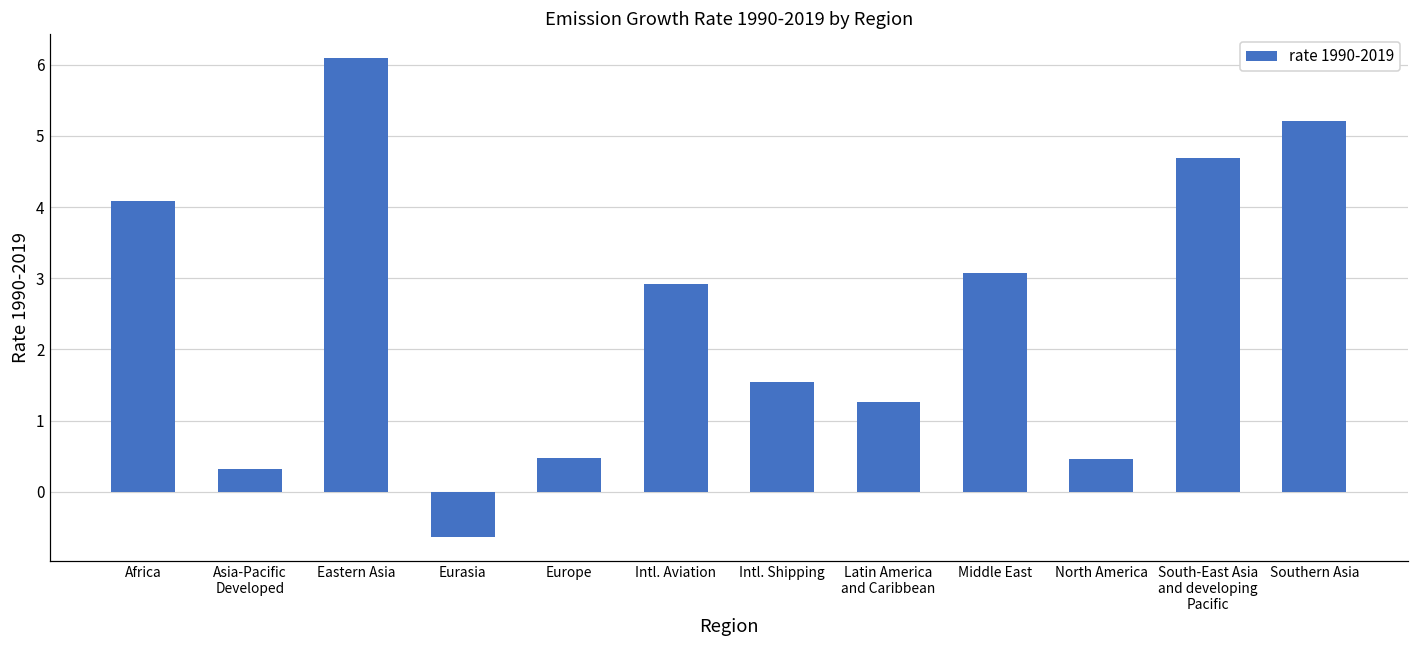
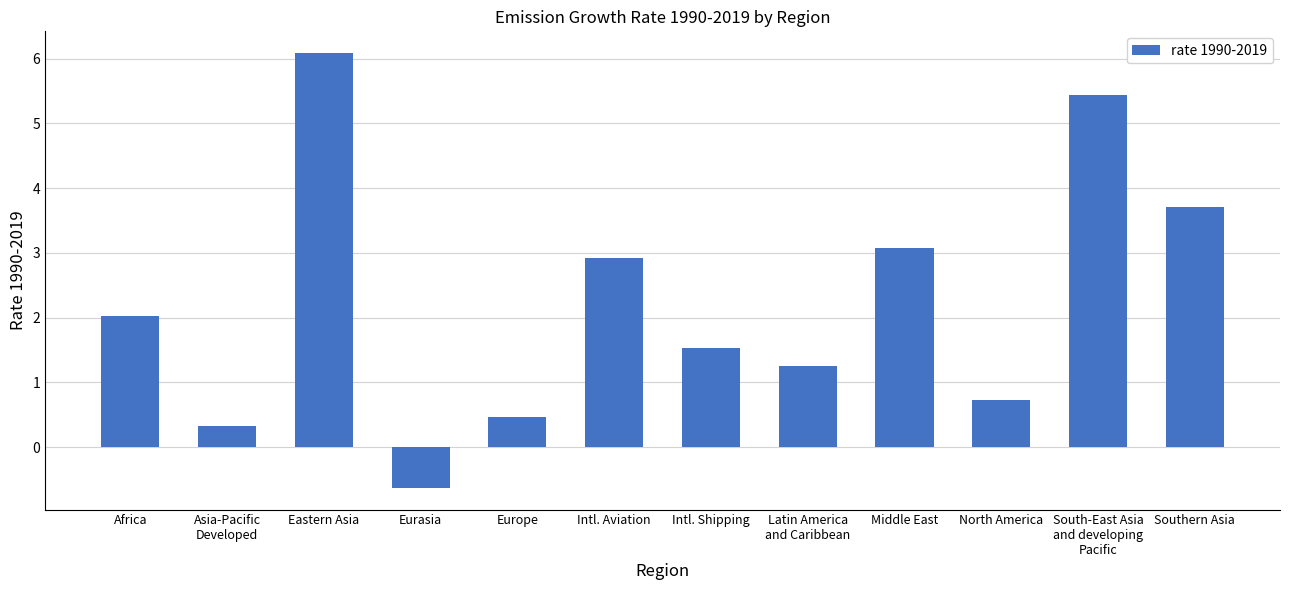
Africa: 4.1 -> 2.0
North America: 0.5 -> 0.7
South-East Asia and developing Pacific: 4.7 -> 5.4
Southern Asia: 5.2 -> 3.7
